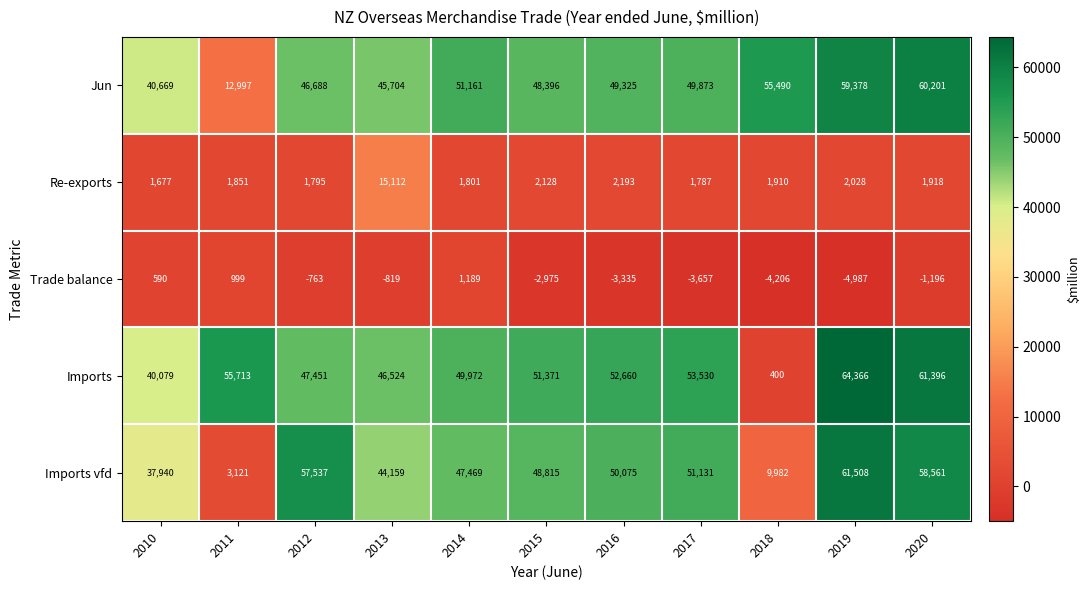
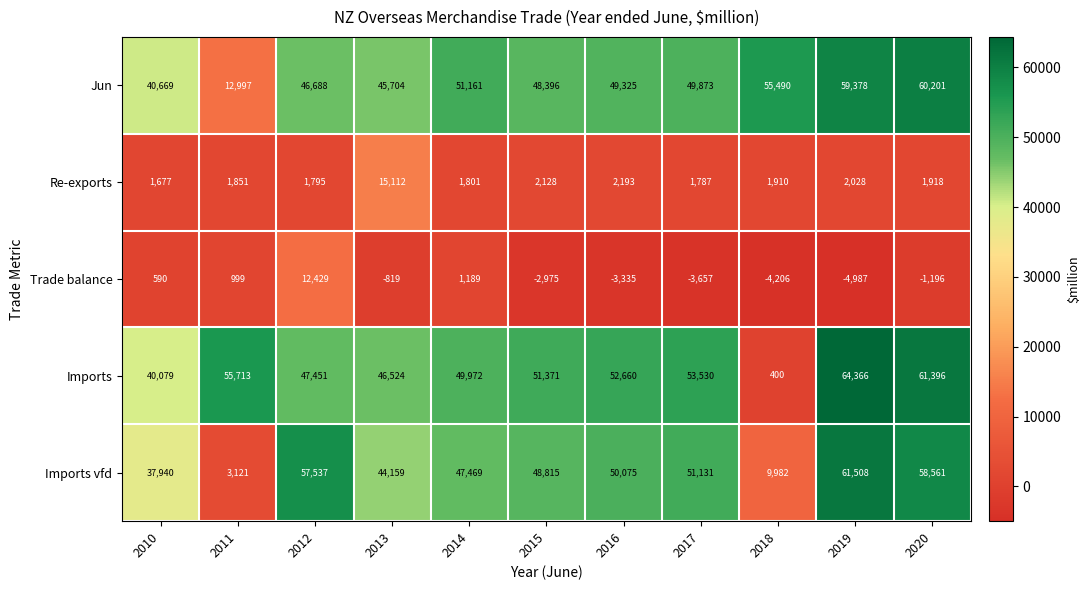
Trade balance, 2012: -763 -> 12,429
